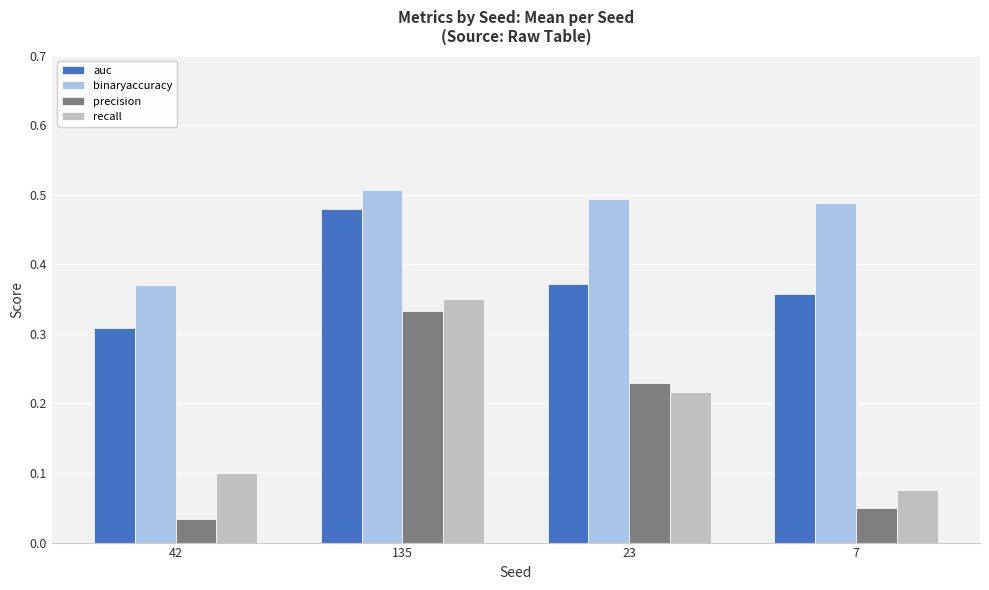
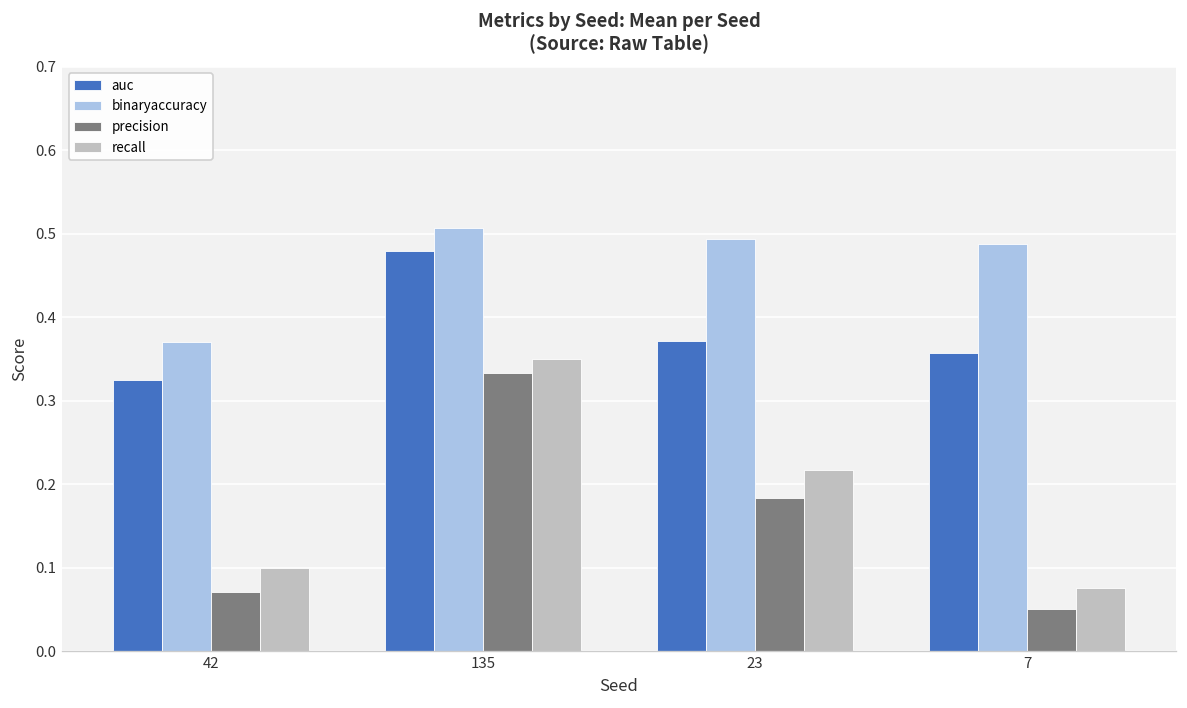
auc, 42: 0.31 -> 0.32
precision, 42: 0.03 -> 0.07
precision, 23: 0.23 -> 0.18
